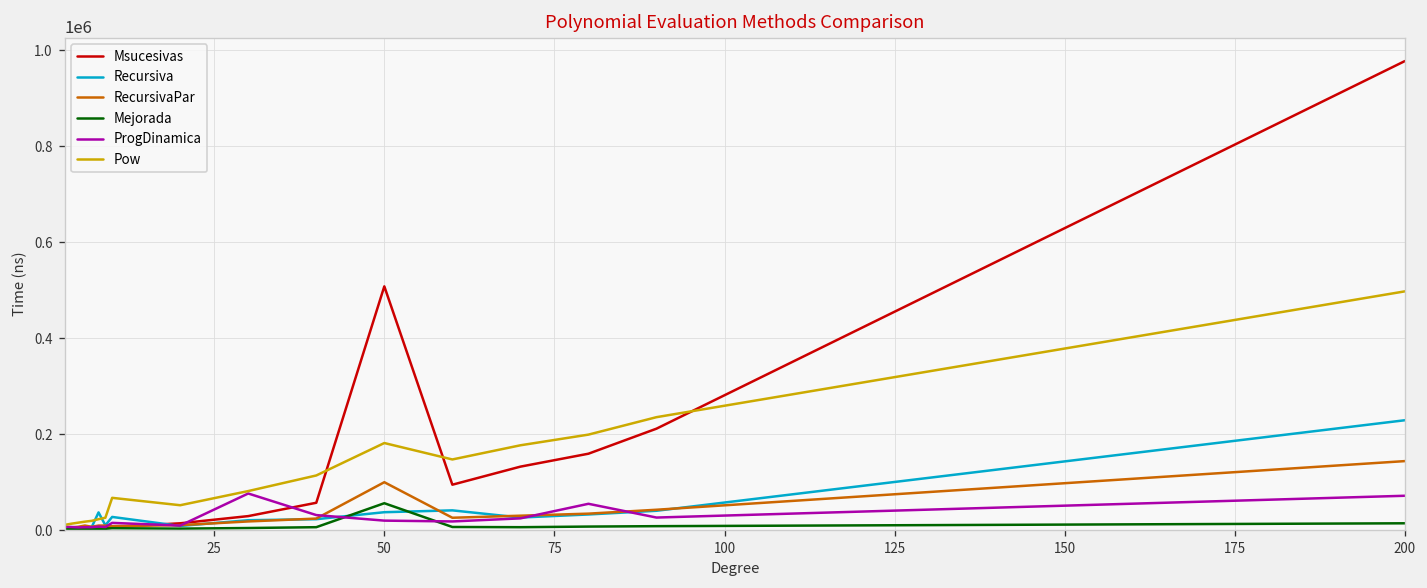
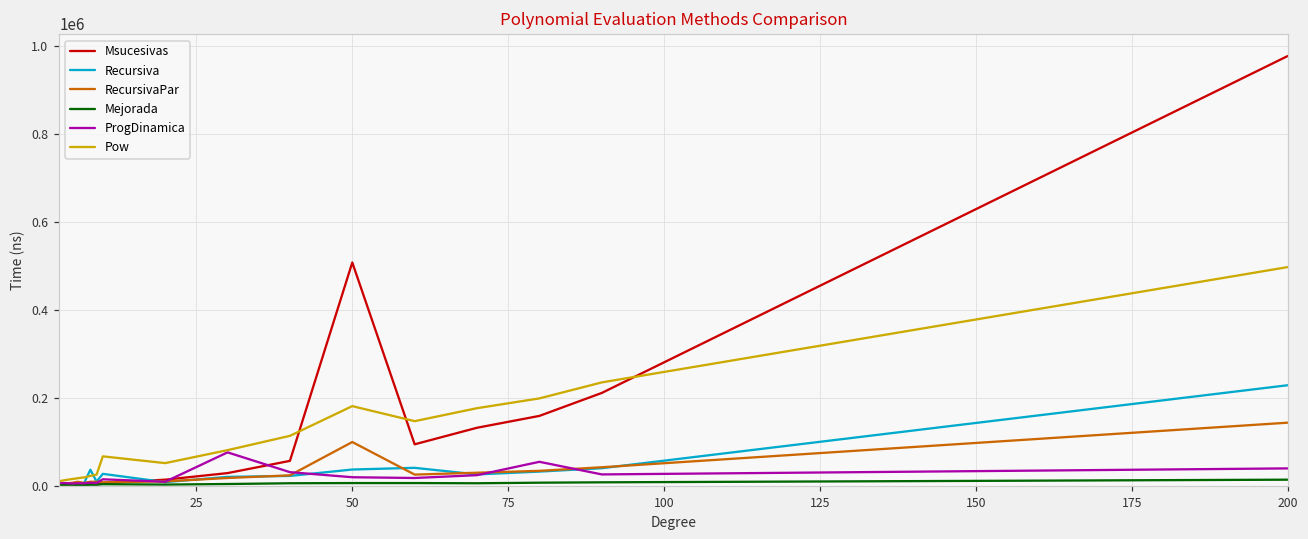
Mejorada, 50: 60000 -> 10000
ProgDinamica, 200: 70000 -> 40000
